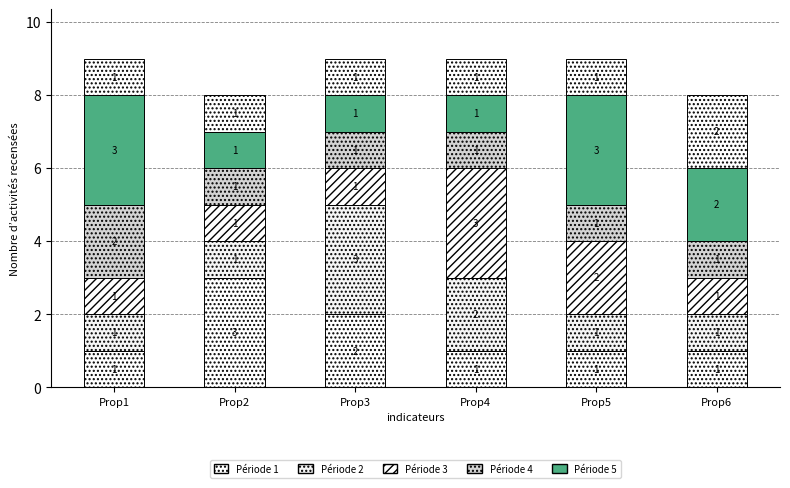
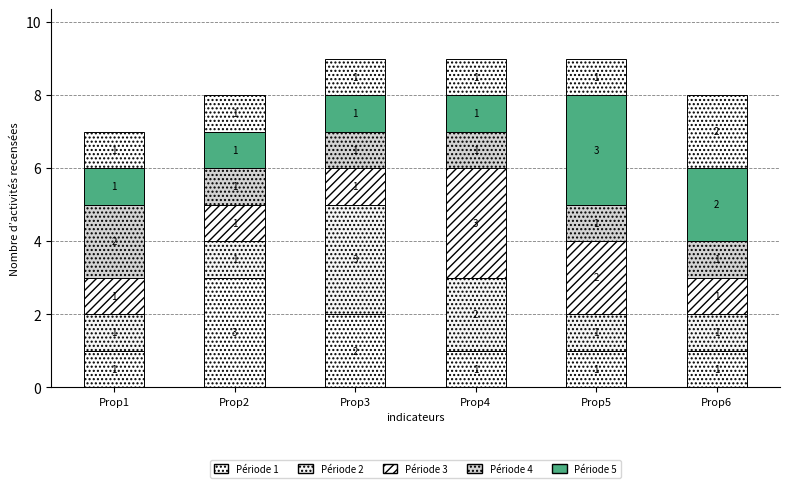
Période 5, Prop1: 3 -> 1
